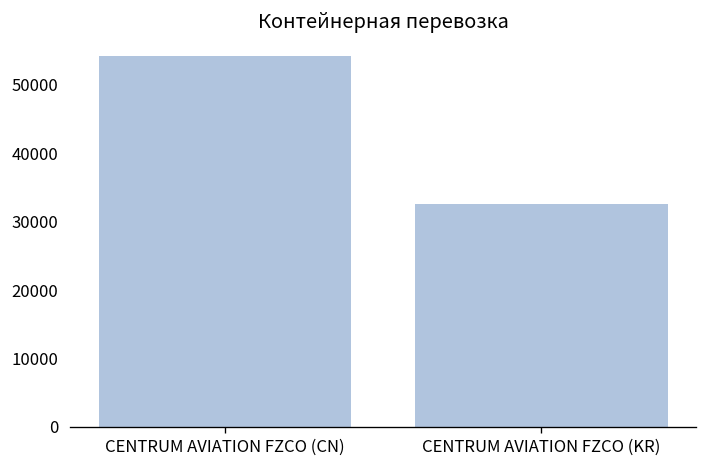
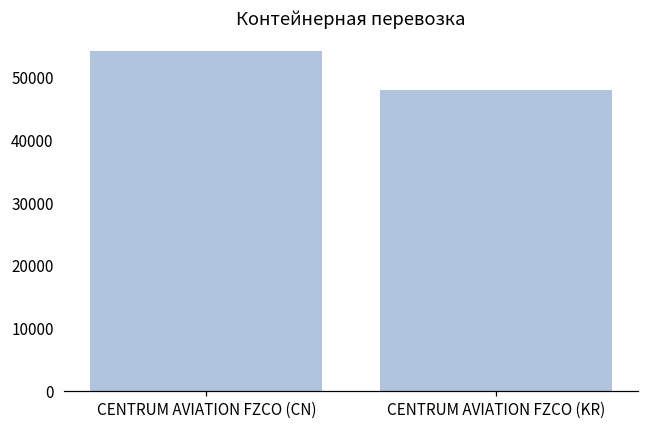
CENTRUM AVIATION FZCO (KR): 33000 -> 48000
